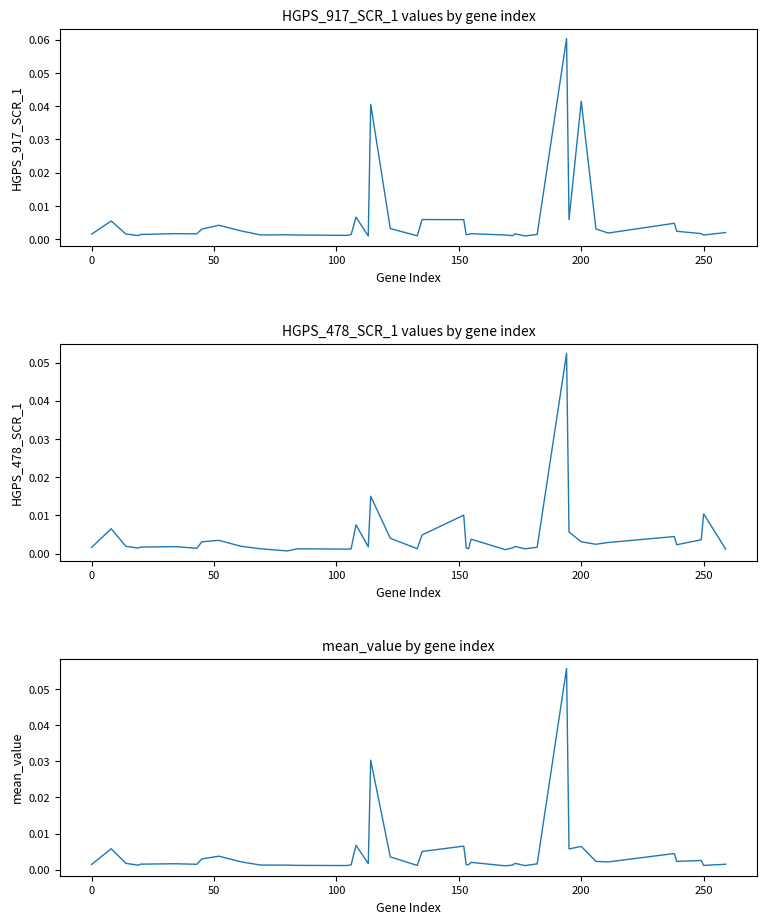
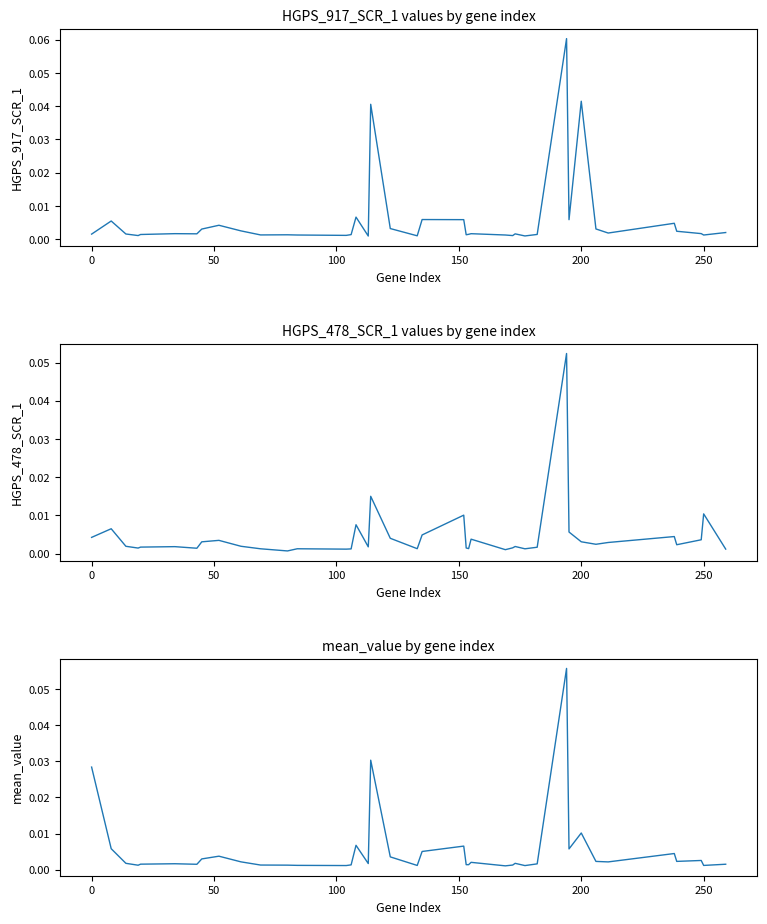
HGPS_478_SCR_1 values by gene index, 0: 0.002 -> 0.004
mean_value by gene index, 0: 0.001 -> 0.028
mean_value by gene index, 200: 0.006 -> 0.010
